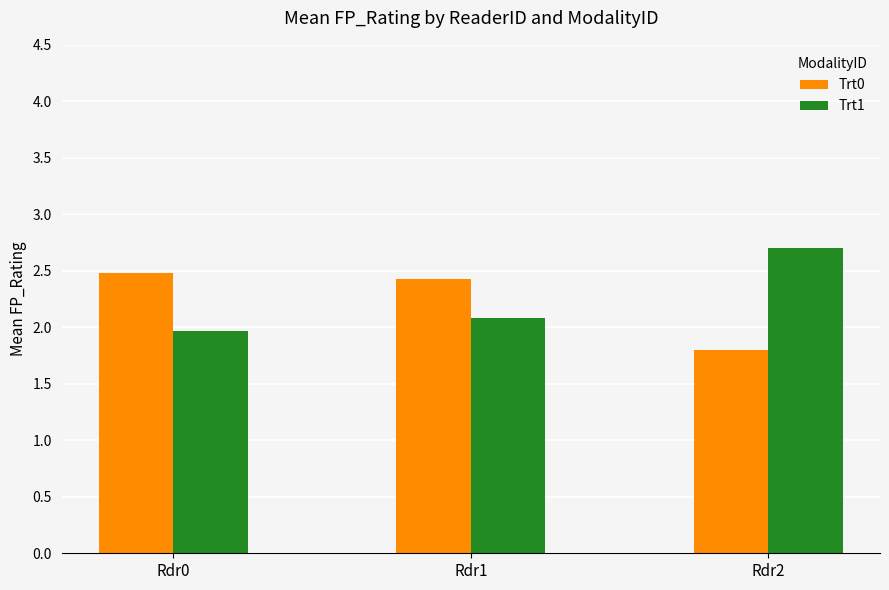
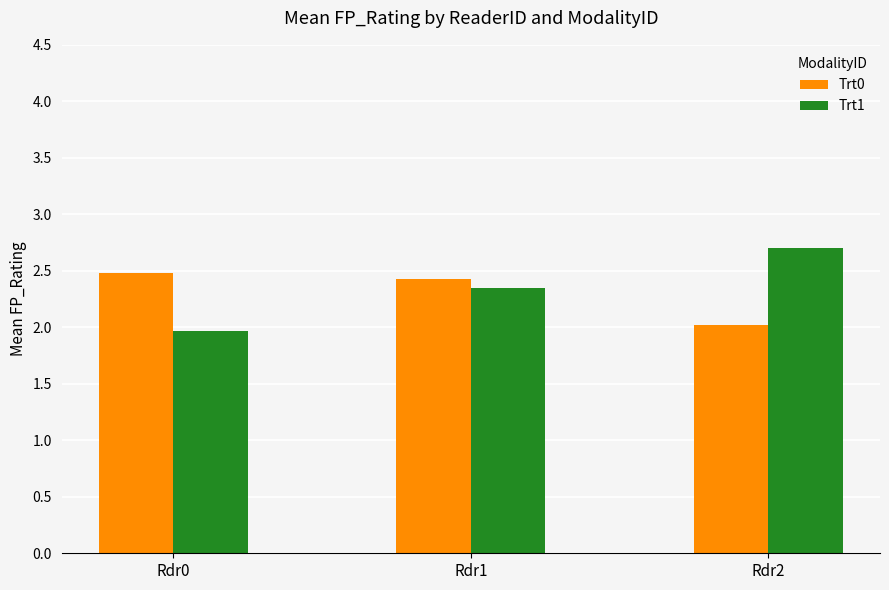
Trt1, Rdr1: 2.08 -> 2.35
Trt0, Rdr2: 1.80 -> 2.02
